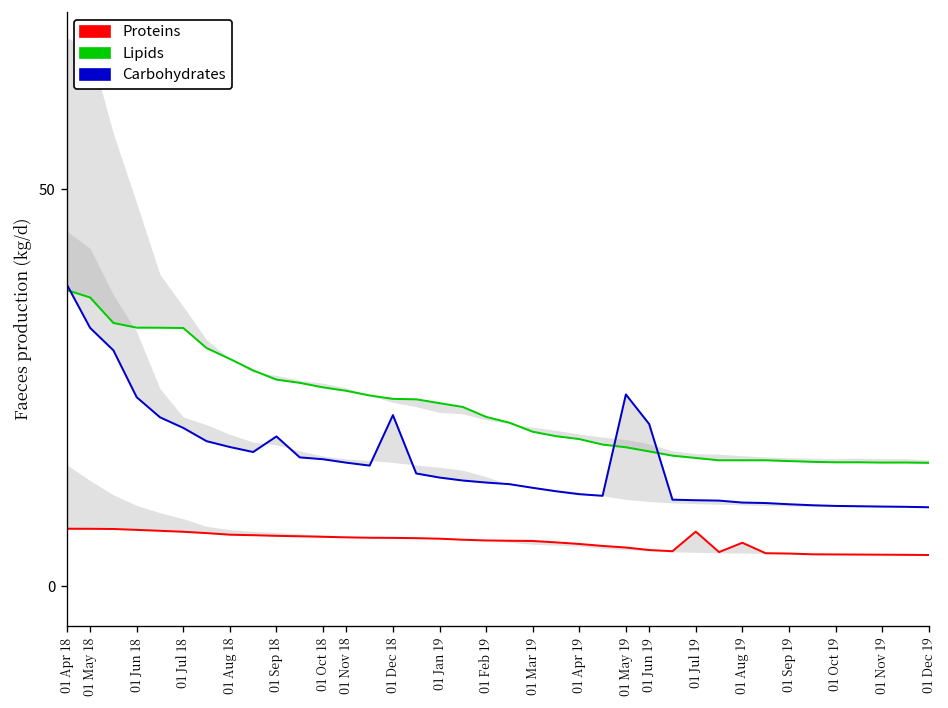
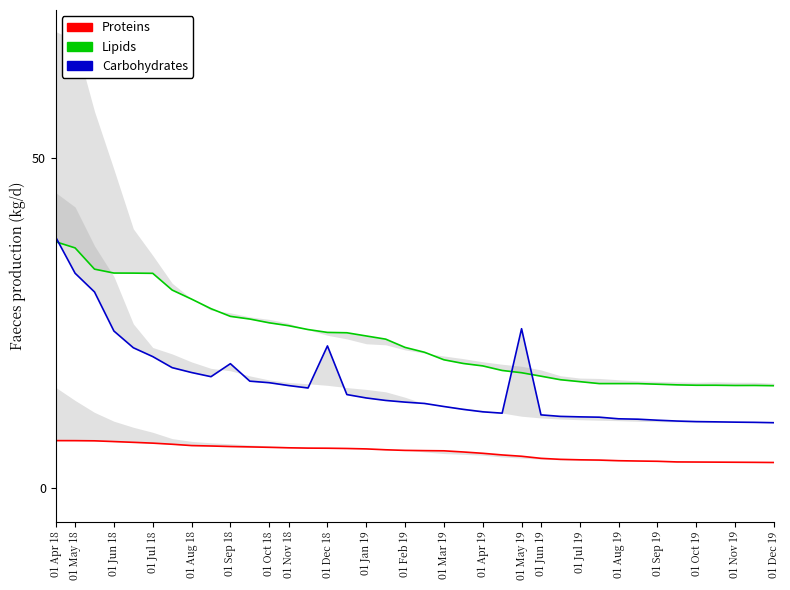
Carbohydrates, 01 Jun 19: 20 -> 11
Proteins, 01 Jul 19: 7 -> 4
Proteins, 01 Aug 19: 5 -> 4
